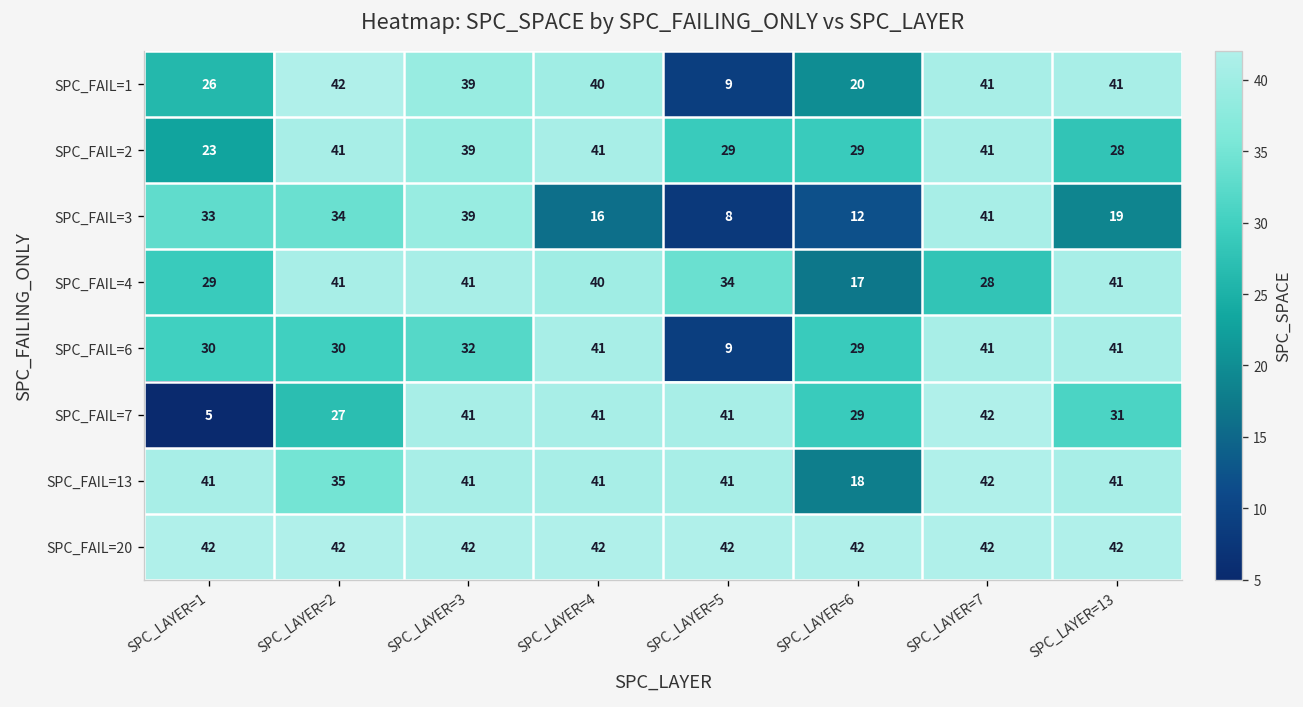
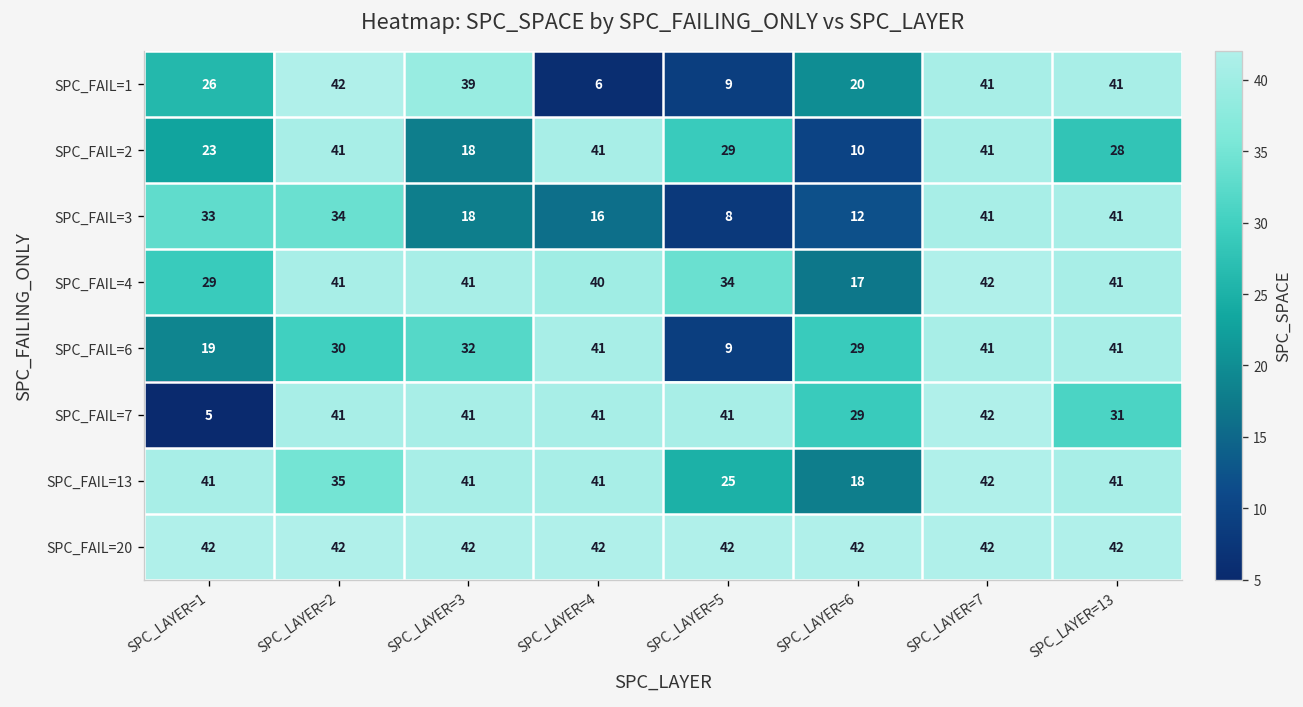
SPC_FAIL=1, SPC_LAYER=4: 40 -> 6
SPC_FAIL=2, SPC_LAYER=3: 39 -> 18
SPC_FAIL=2, SPC_LAYER=6: 29 -> 10
SPC_FAIL=3, SPC_LAYER=3: 39 -> 18
SPC_FAIL=3, SPC_LAYER=13: 19 -> 41
SPC_FAIL=4, SPC_LAYER=7: 28 -> 42
SPC_FAIL=6, SPC_LAYER=1: 30 -> 19
SPC_FAIL=7, SPC_LAYER=2: 27 -> 41
SPC_FAIL=13, SPC_LAYER=5: 41 -> 25
